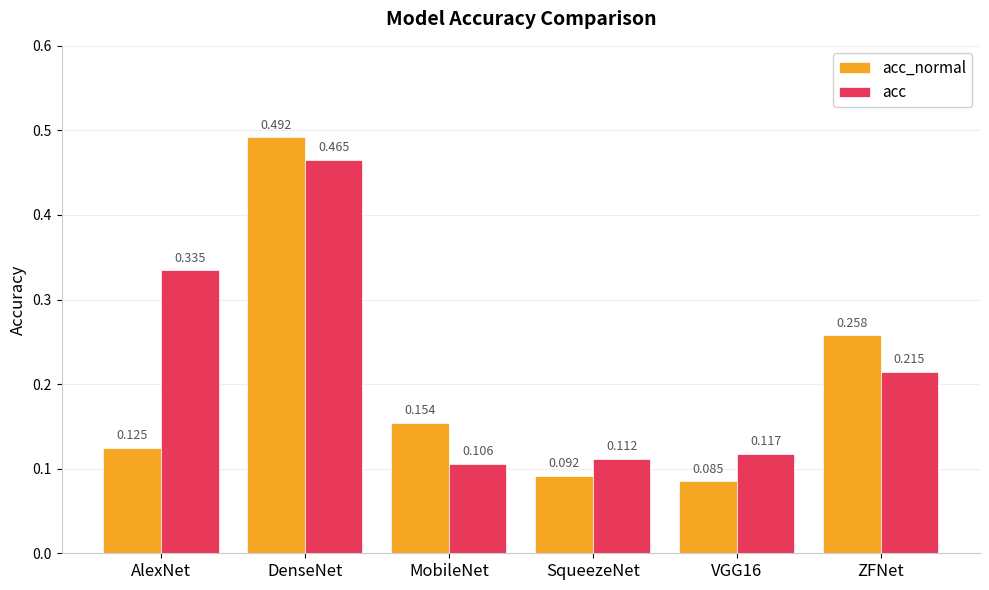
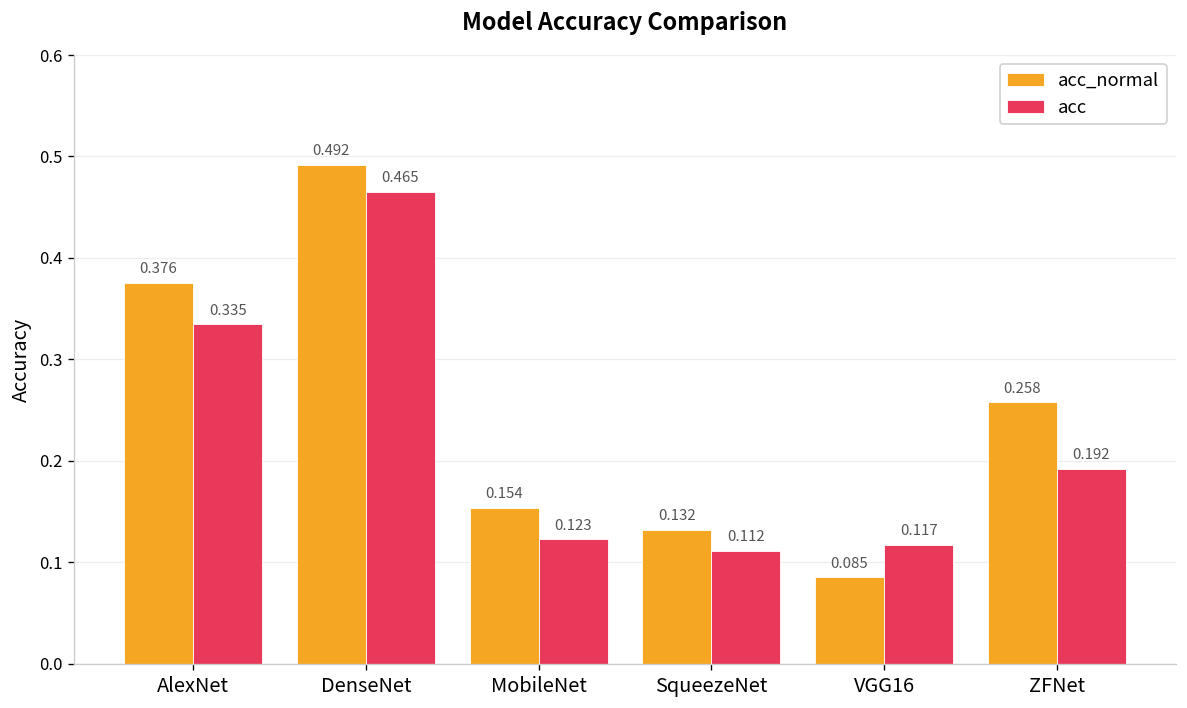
acc_normal, AlexNet: 0.125 -> 0.376
acc, MobileNet: 0.106 -> 0.123
acc_normal, SqueezeNet: 0.092 -> 0.132
acc, ZFNet: 0.215 -> 0.192
